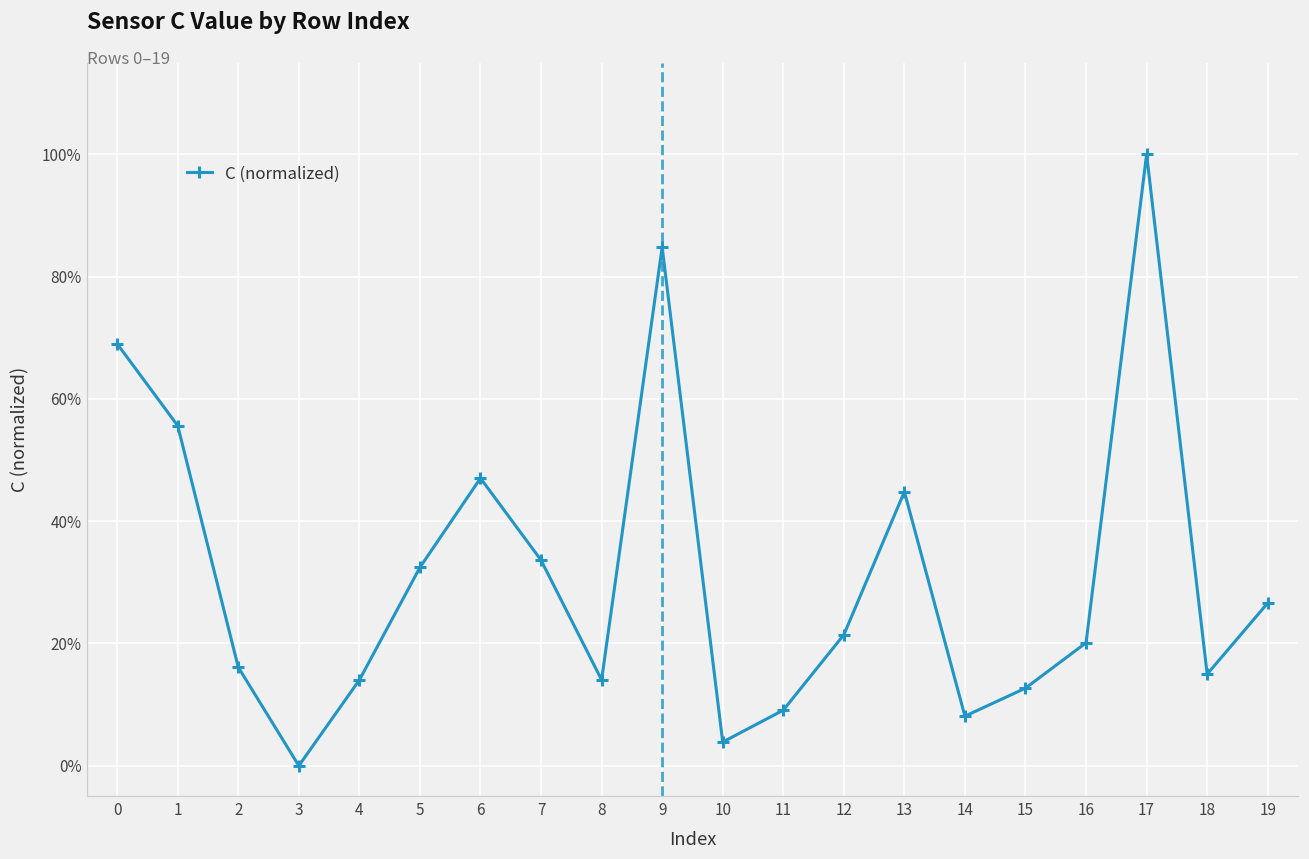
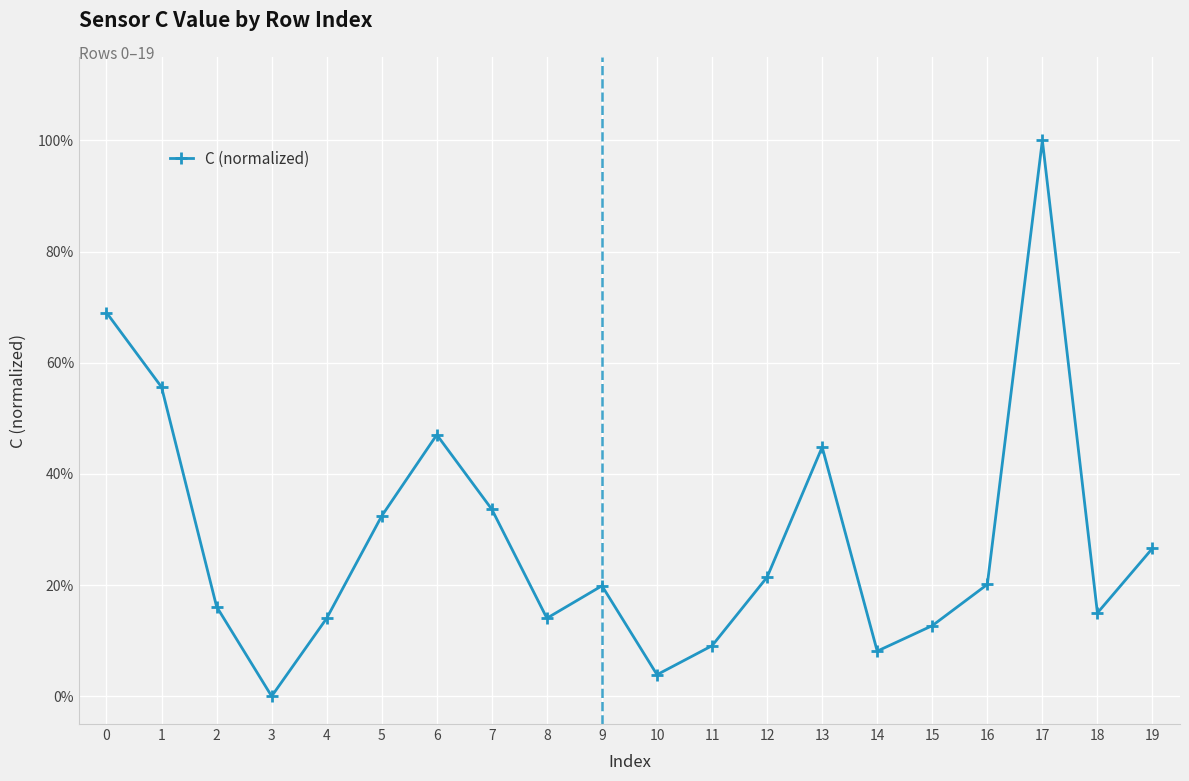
9: 85% -> 20%
